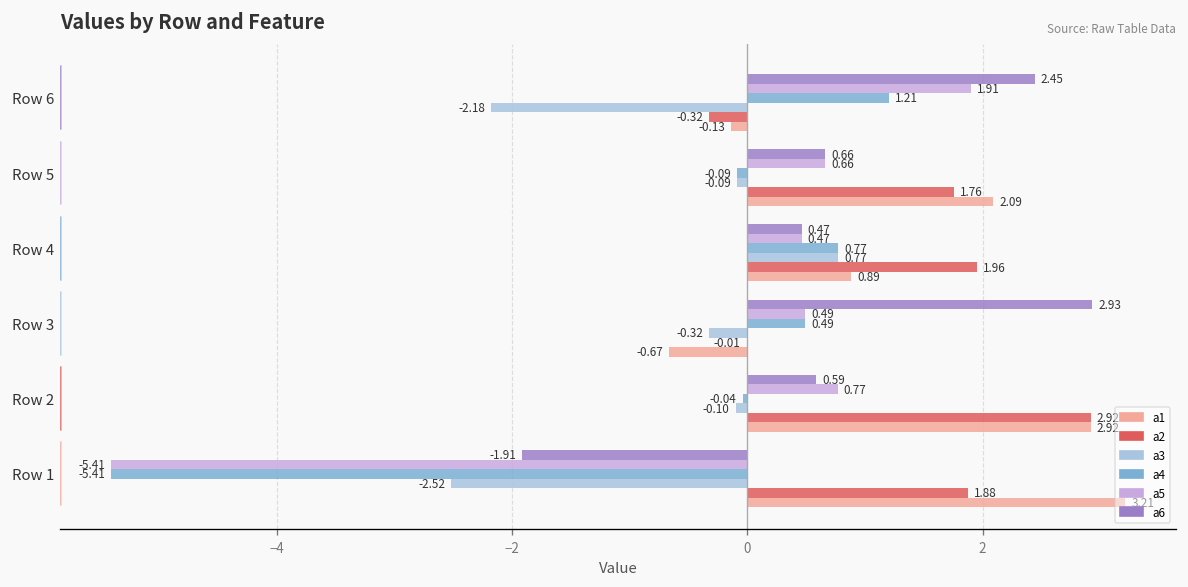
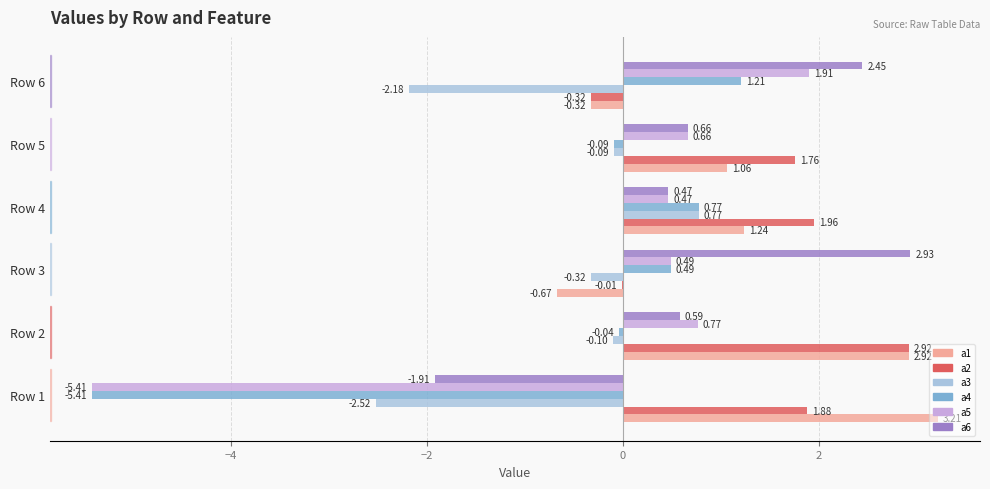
a1, Row 6: -0.13 -> -0.32
a1, Row 5: 2.09 -> 1.06
a1, Row 4: 0.89 -> 1.24
